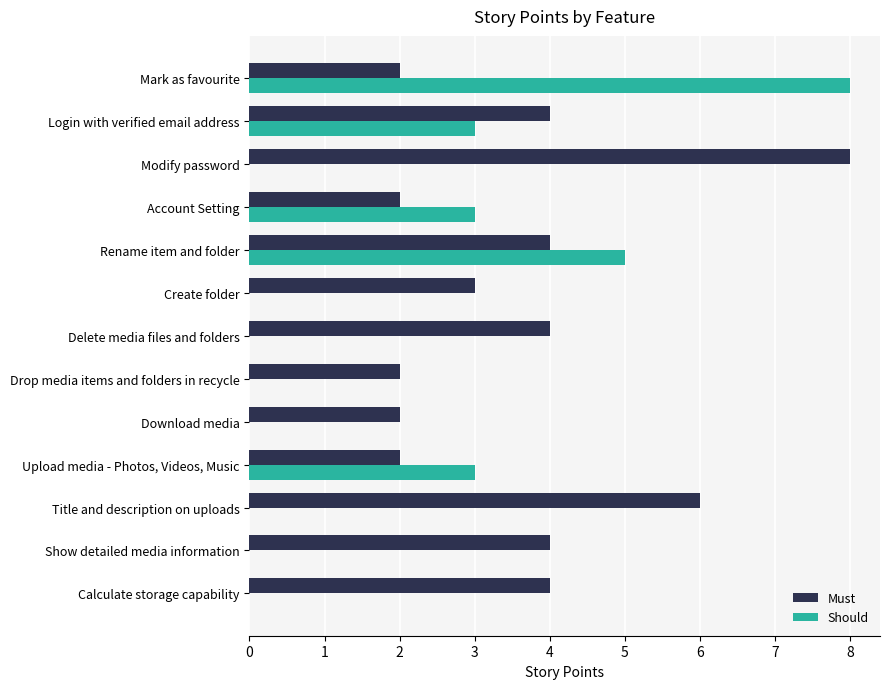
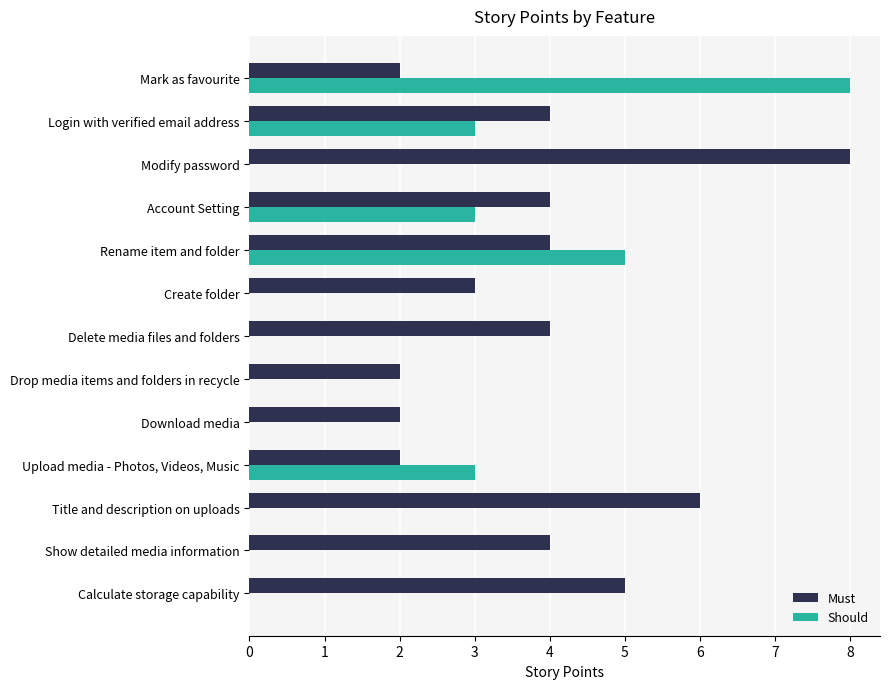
Must, Account Setting: 2 -> 4
Must, Calculate storage capability: 4 -> 5
